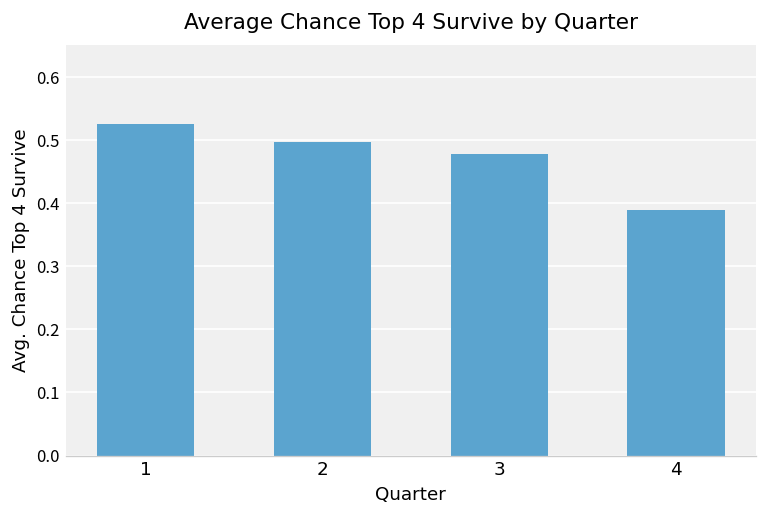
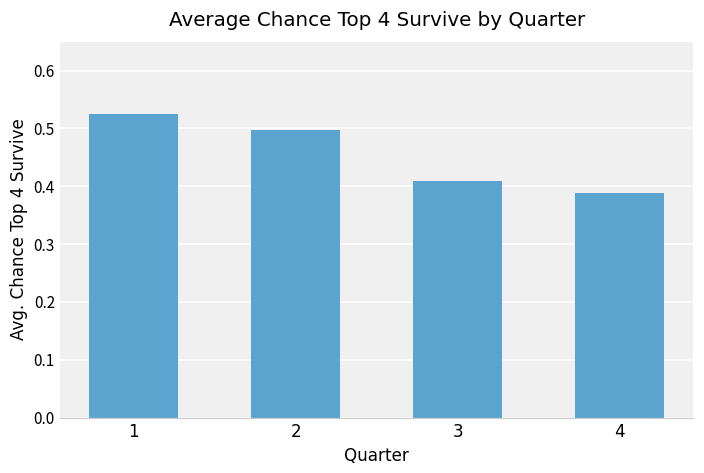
3: 0.48 -> 0.41
